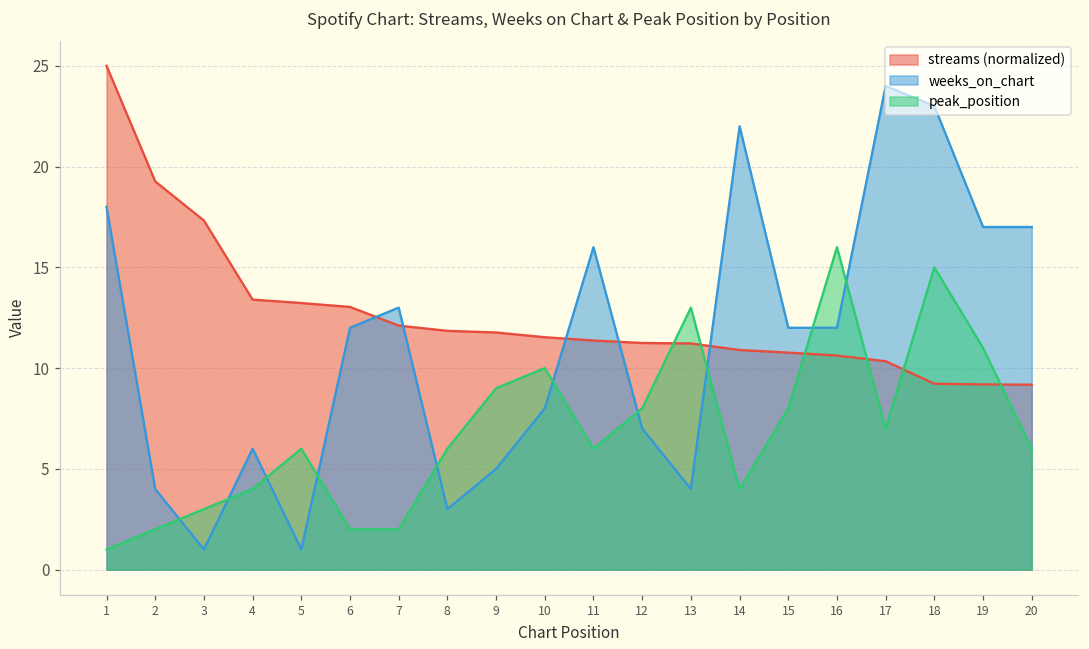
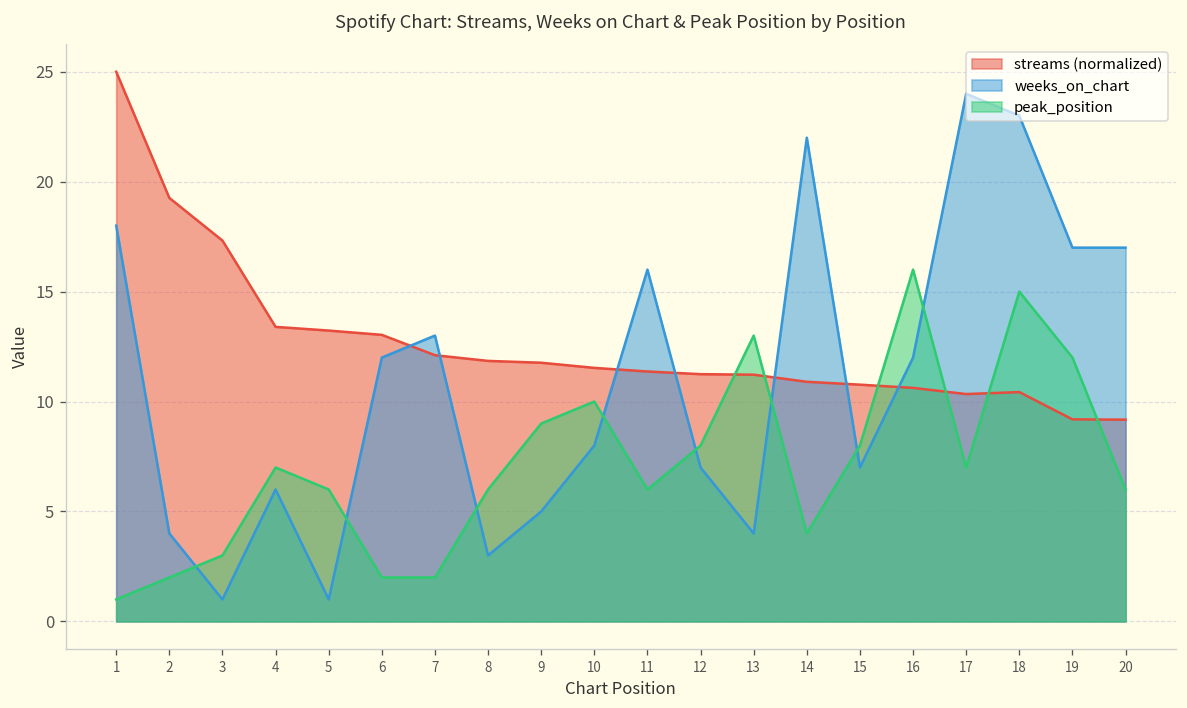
peak_position, 4: 4 -> 7
weeks_on_chart, 15: 12 -> 7
streams (normalized), 18: 9.2 -> 10.4
peak_position, 19: 11 -> 12
